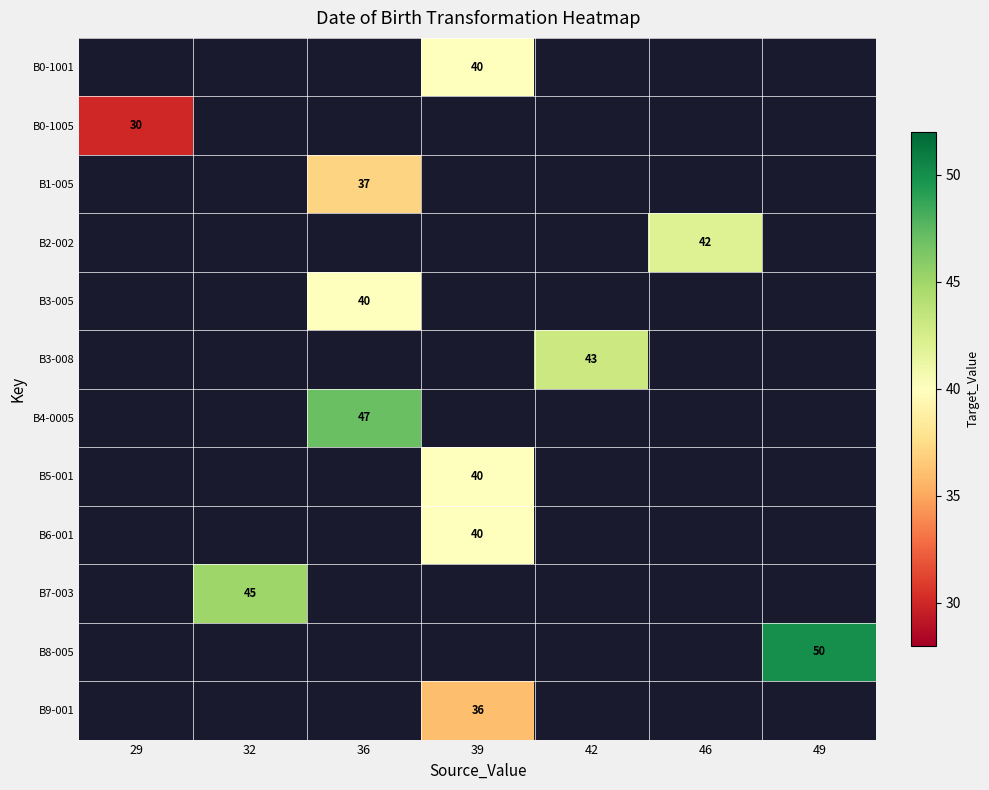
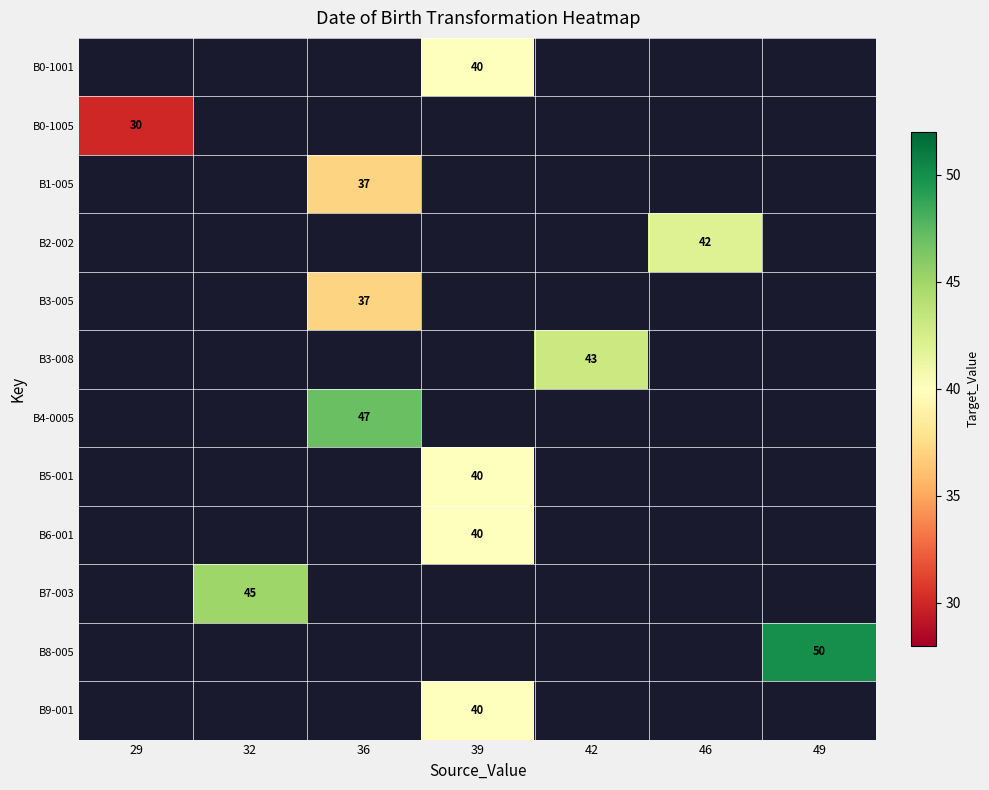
B3-005, 36: 40 -> 37
B9-001, 39: 36 -> 40
